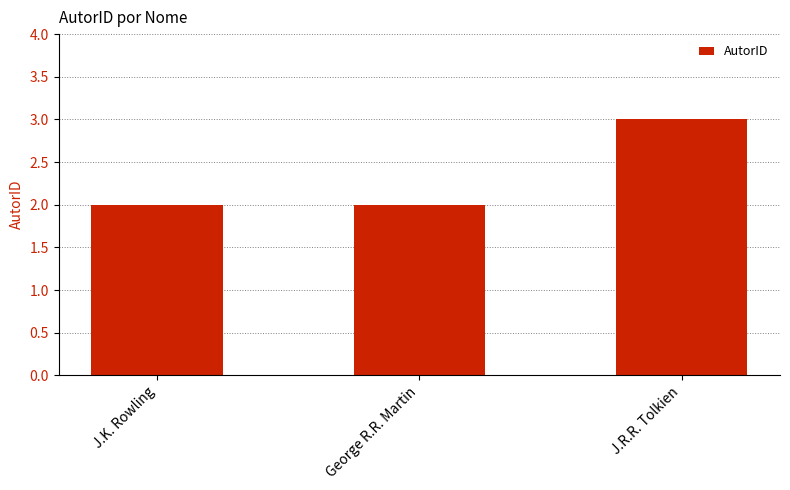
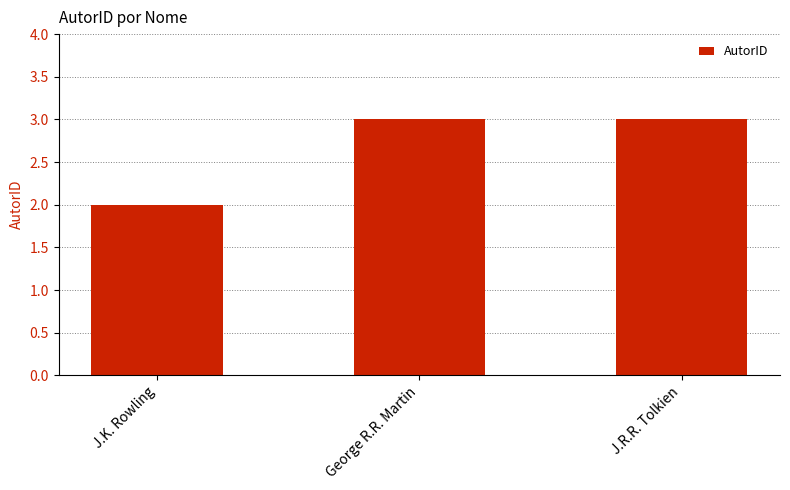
George R.R. Martin: 2 -> 3
